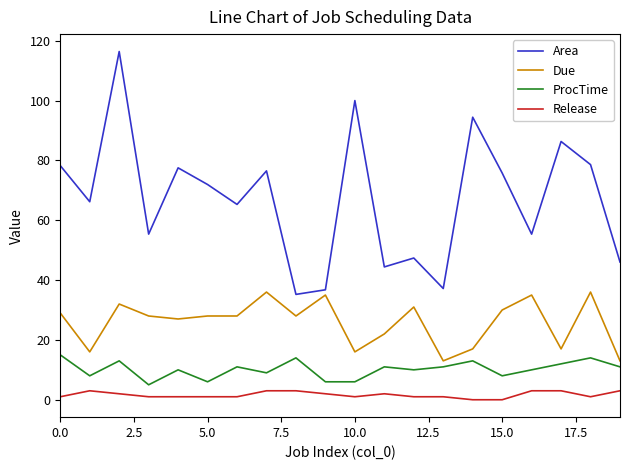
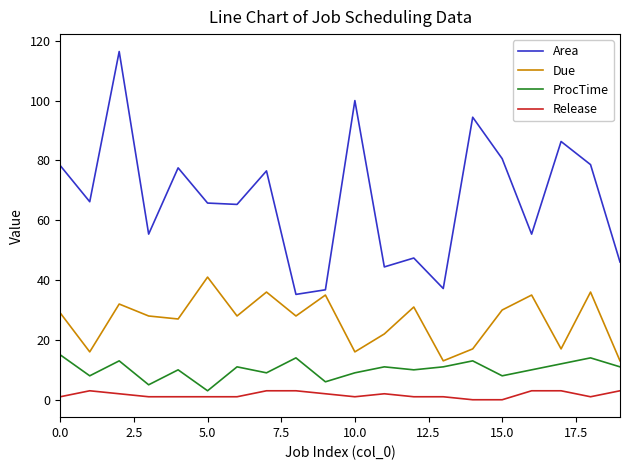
Area, 5.0: 72 -> 66
Due, 5.0: 28 -> 41
ProcTime, 5.0: 6 -> 3
ProcTime, 10.0: 6 -> 9
Area, 15.0: 76 -> 81
